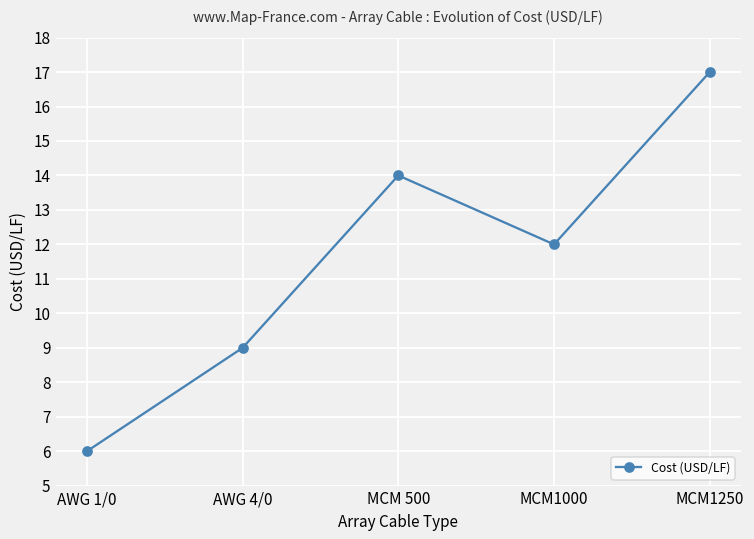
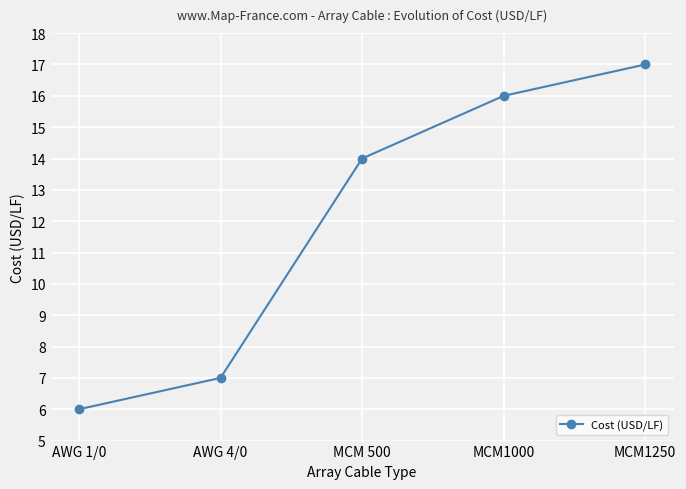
AWG 4/0: 9 -> 7
MCM1000: 12 -> 16
